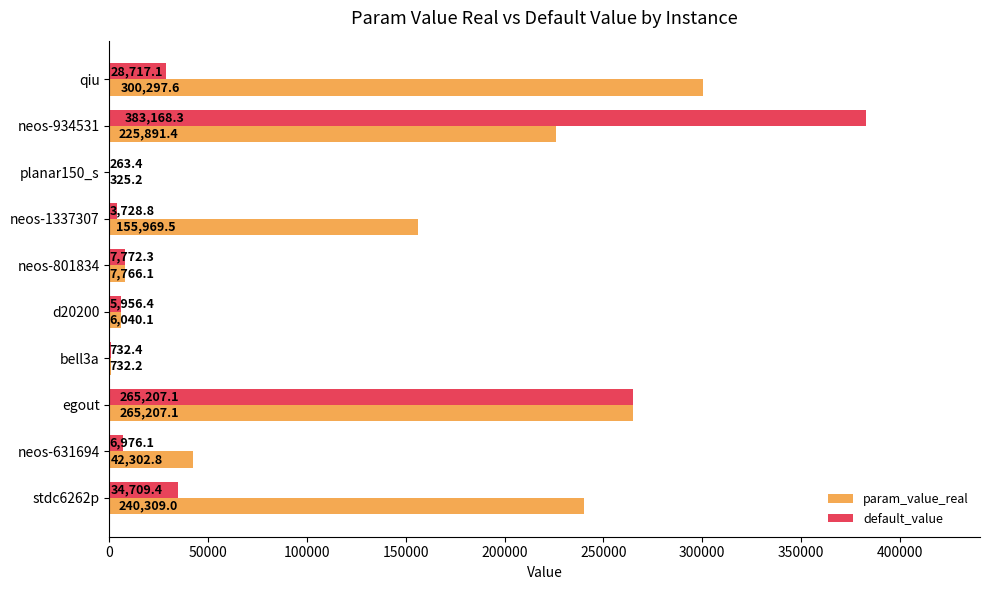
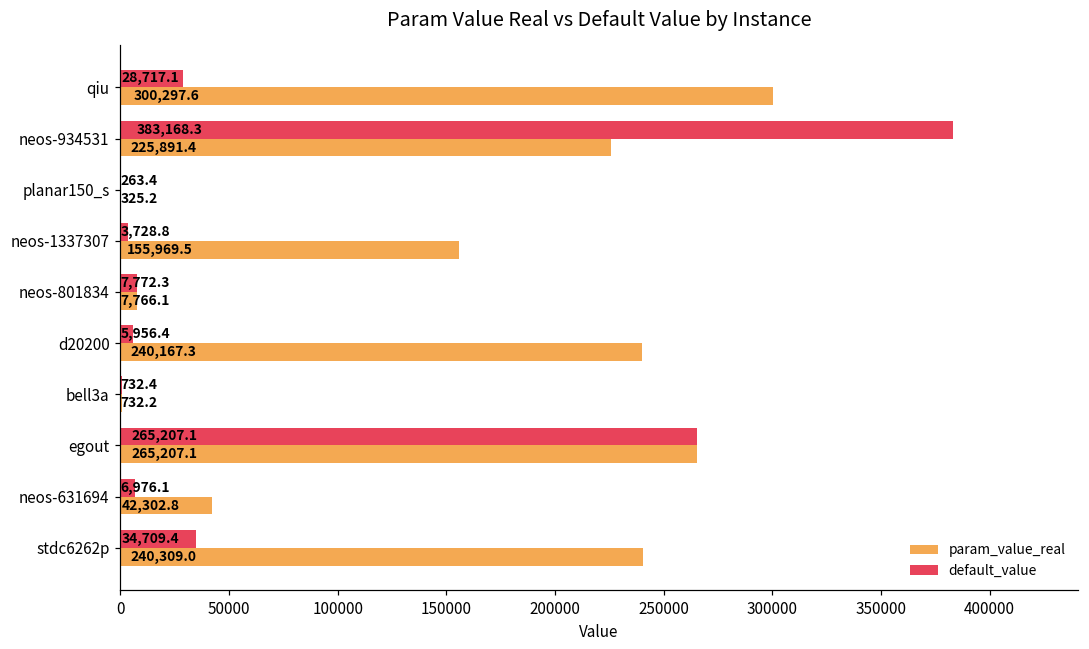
param_value_real, d20200: 6,040.1 -> 240,167.3
